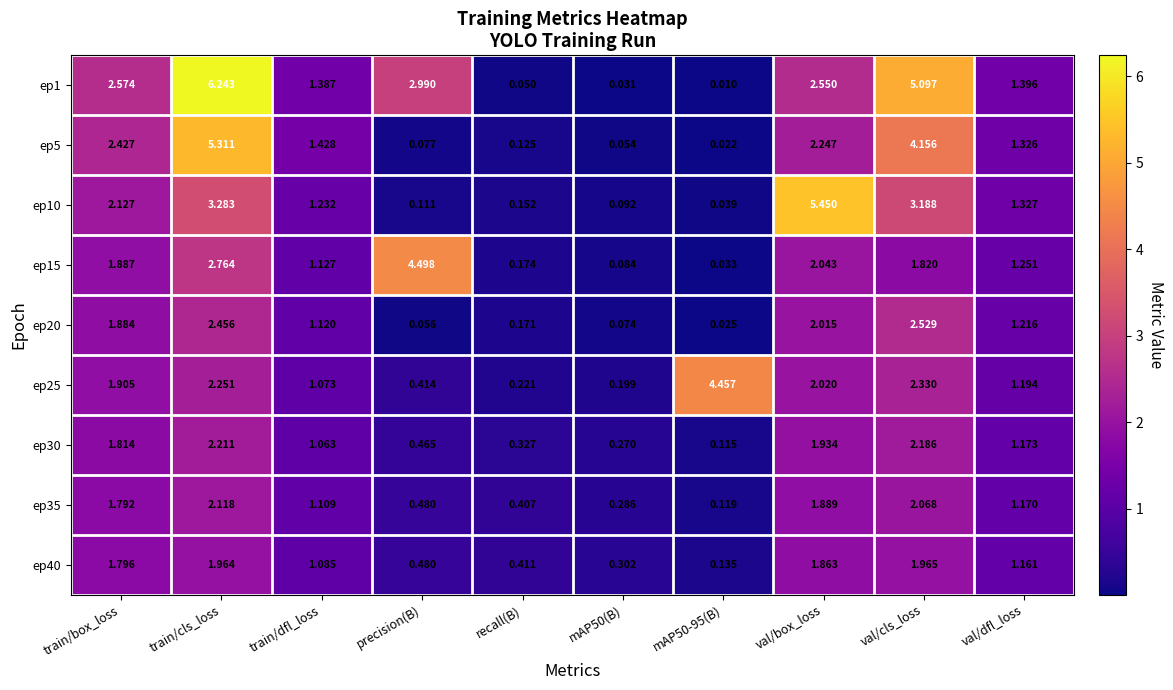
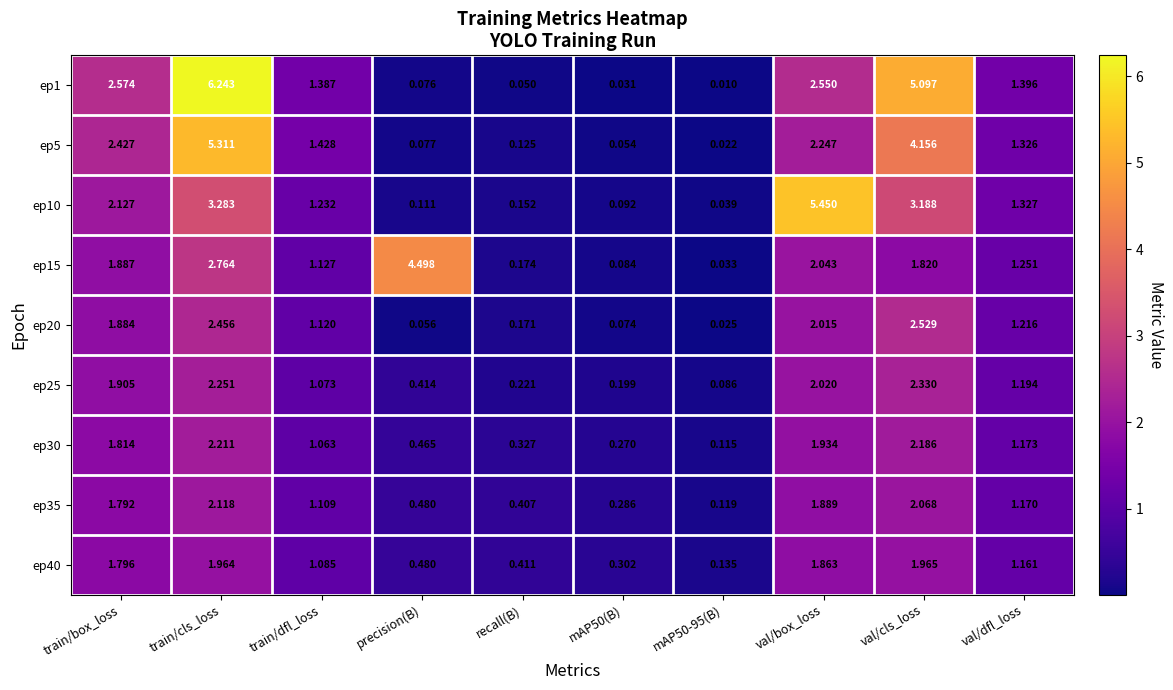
ep1, precision(B): 2.990 -> 0.076
ep25, mAP50-95(B): 4.457 -> 0.086
